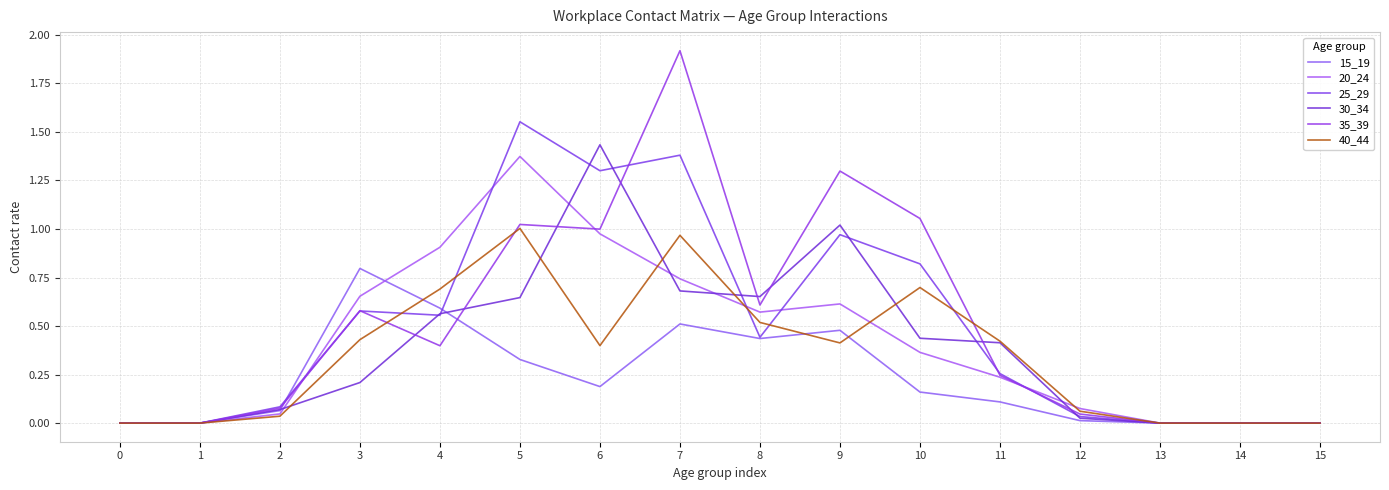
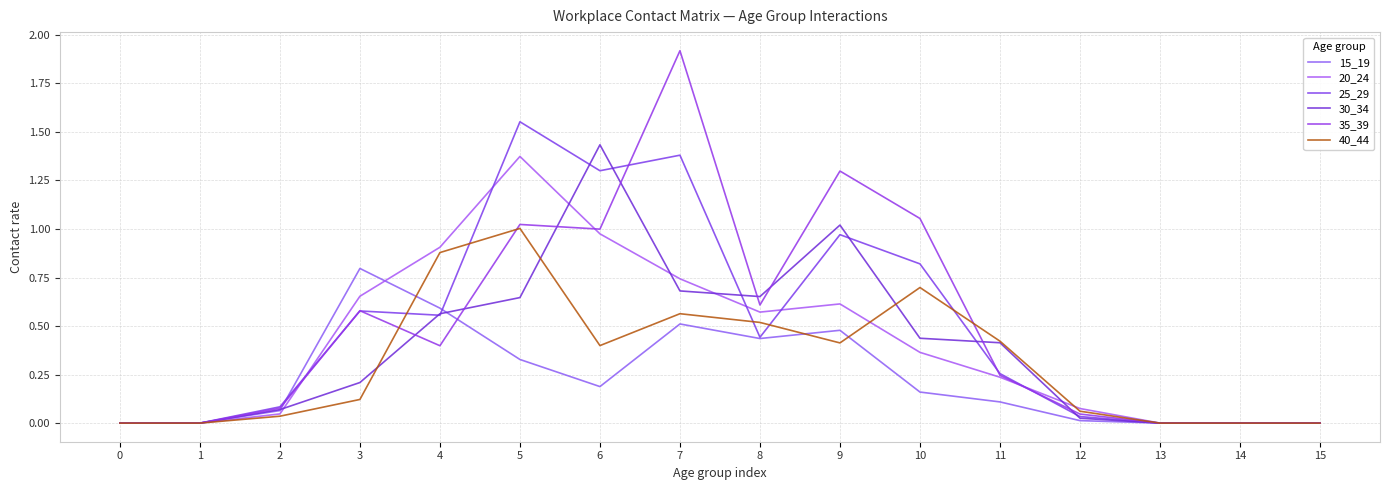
40_44, 3: 0.43 -> 0.12
40_44, 4: 0.69 -> 0.88
40_44, 7: 0.97 -> 0.56
